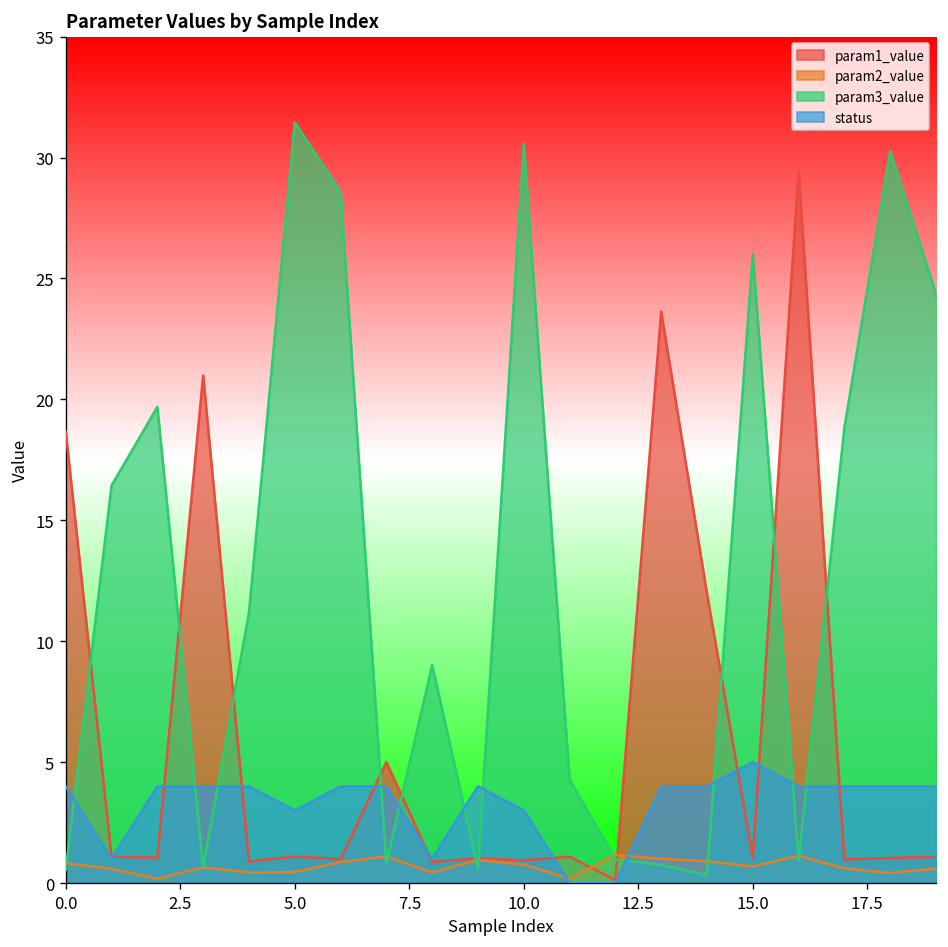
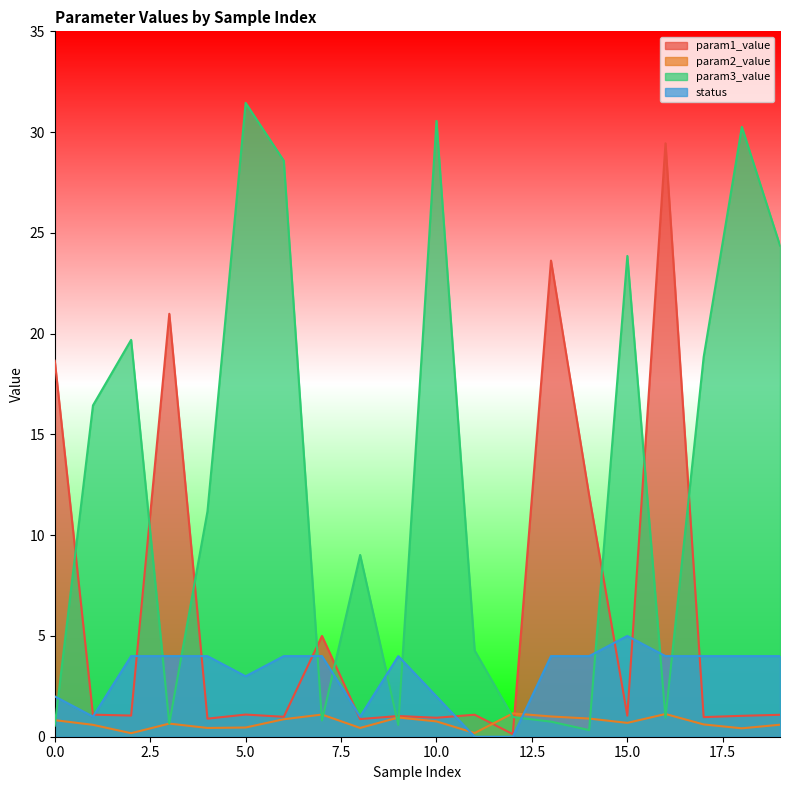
status, 0.0: 4 -> 2
status, 10.0: 3 -> 2
param3_value, 15.0: 26.0 -> 23.9
